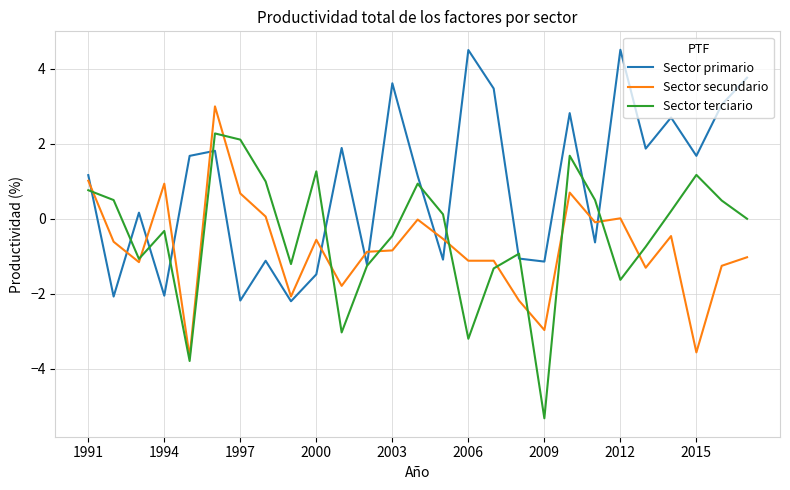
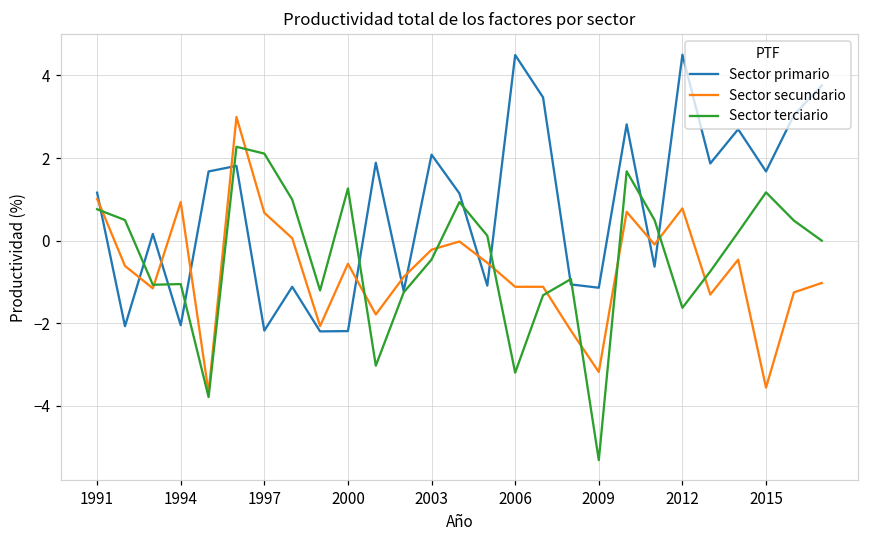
Sector terciario, 1994: -0.3 -> -1.1
Sector primario, 2000: -1.5 -> -2.2
Sector primario, 2003: 3.6 -> 2.1
Sector secundario, 2003: -0.8 -> -0.2
Sector secundario, 2009: -3.0 -> -3.2
Sector secundario, 2012: 0.0 -> 0.8
